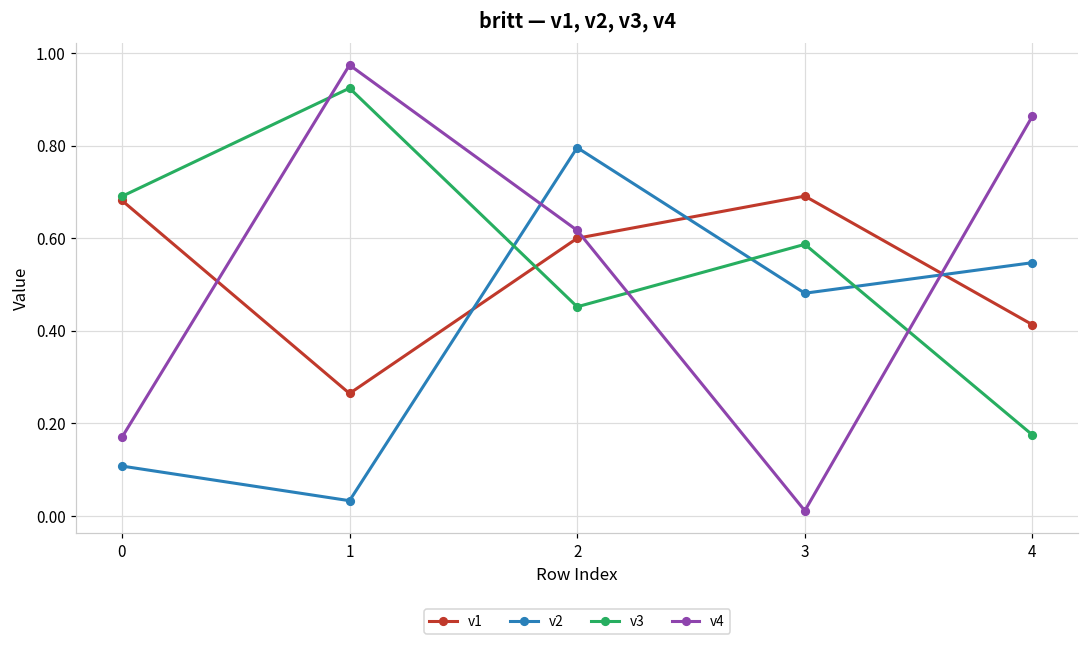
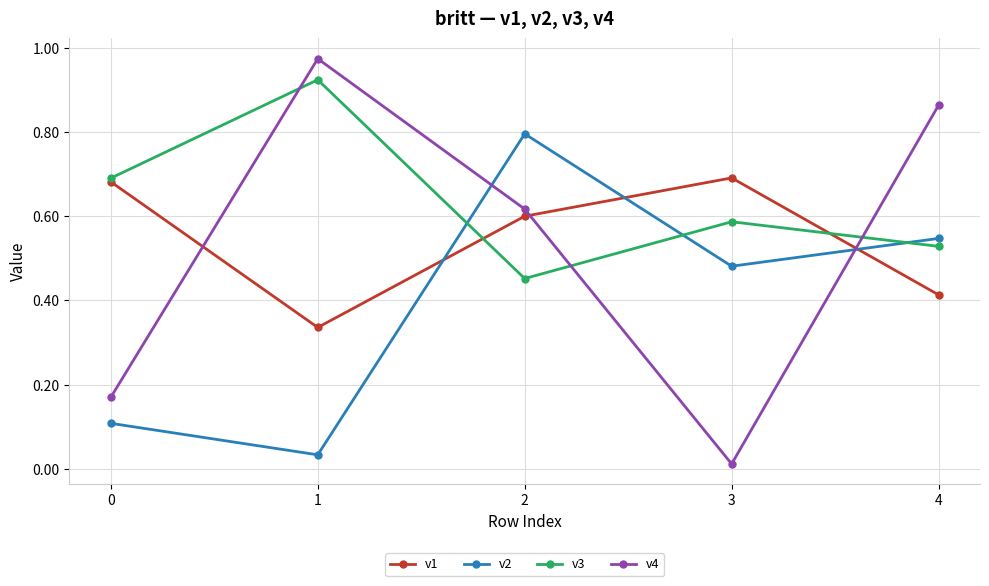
v1, 1: 0.26 -> 0.34
v3, 4: 0.18 -> 0.53
